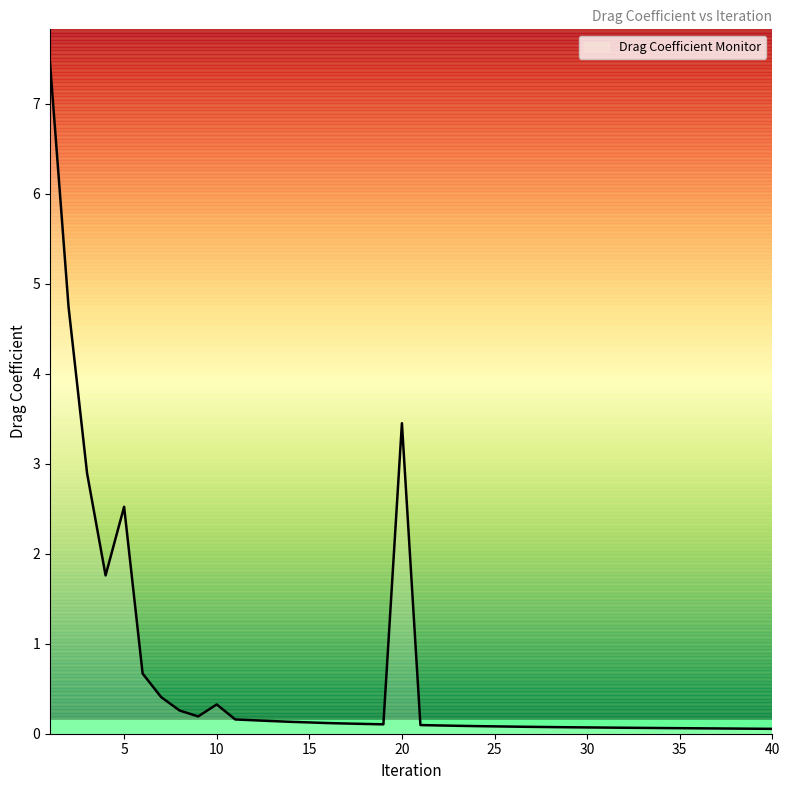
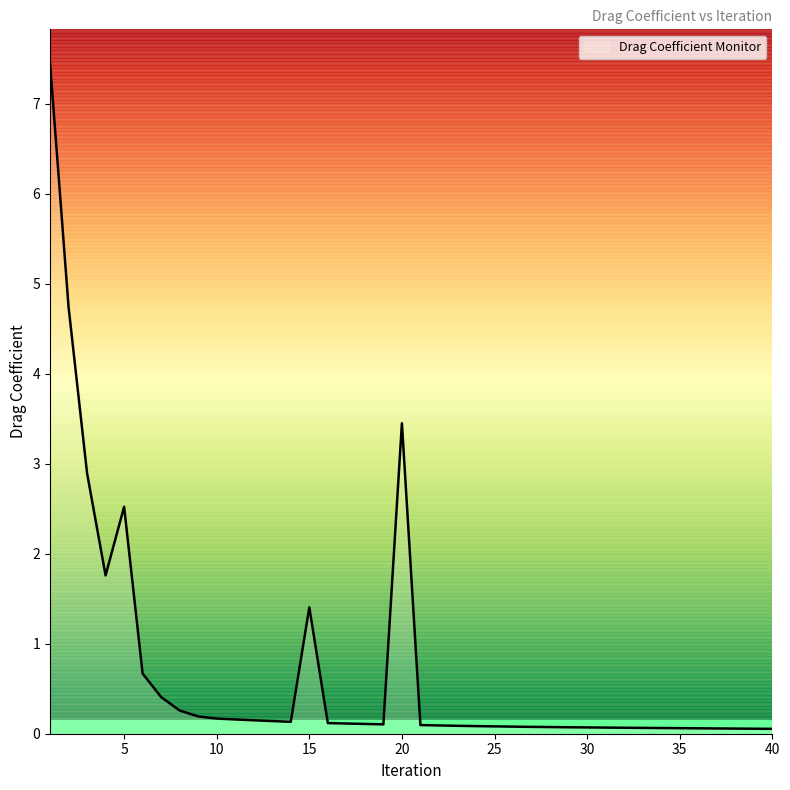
10: 0.3 -> 0.2
15: 0.1 -> 1.4
